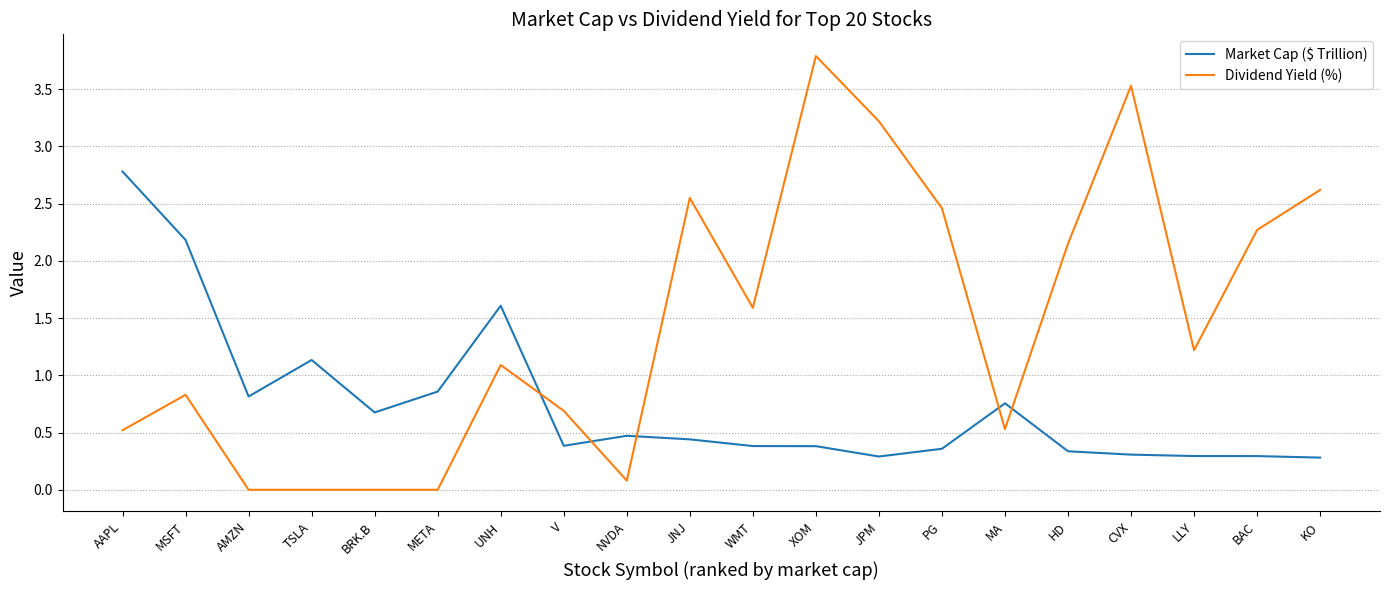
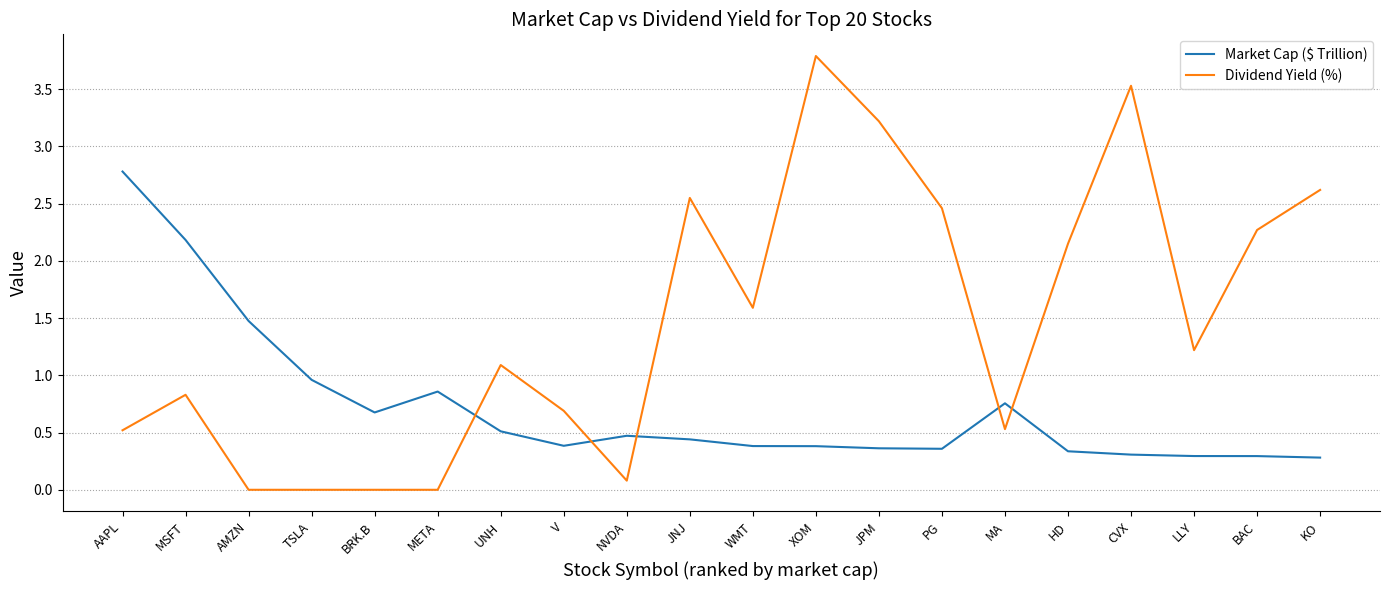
Market Cap ($ Trillion), AMZN: 0.82 -> 1.47
Market Cap ($ Trillion), TSLA: 1.13 -> 0.96
Market Cap ($ Trillion), UNH: 1.61 -> 0.51
Market Cap ($ Trillion), JPM: 0.29 -> 0.36
